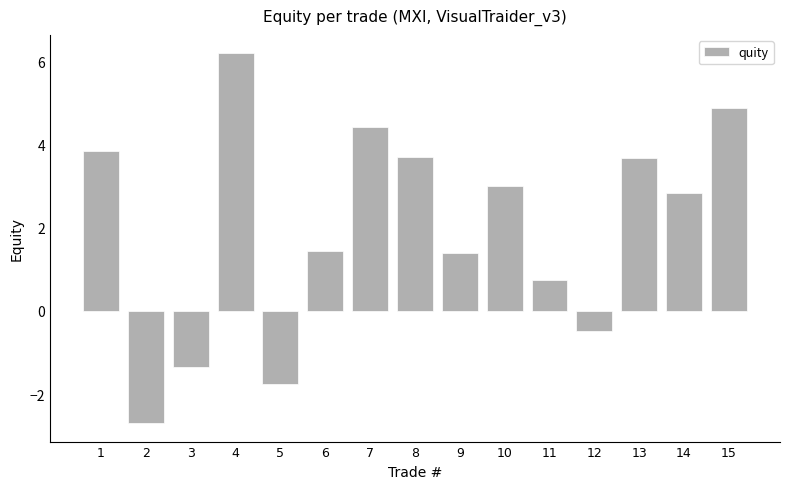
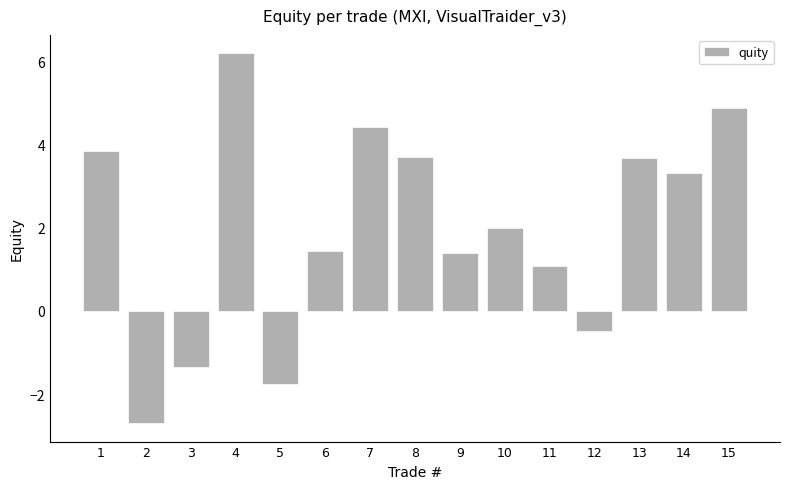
10: 3 -> 2
11: 0.8 -> 1.1
14: 2.9 -> 3.3
